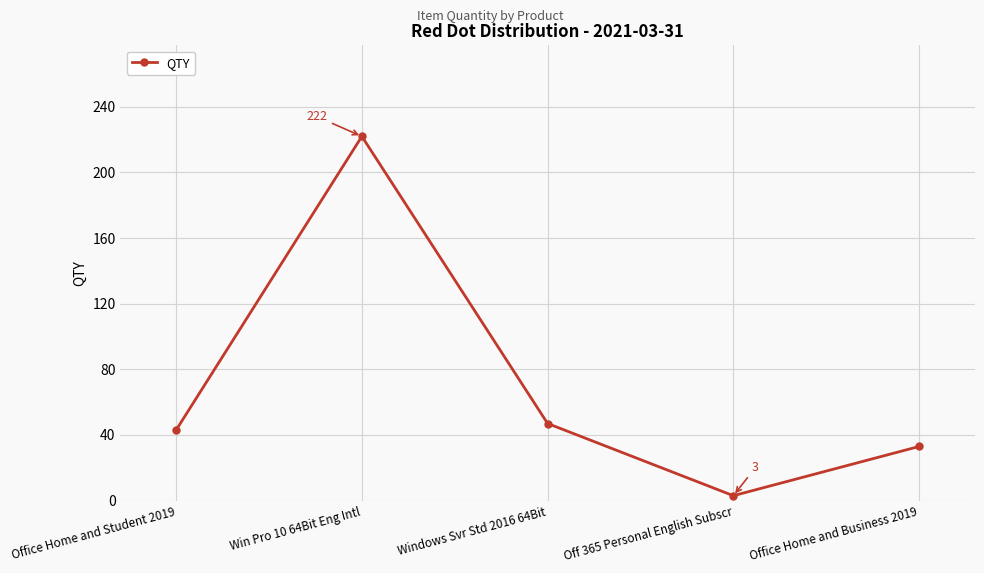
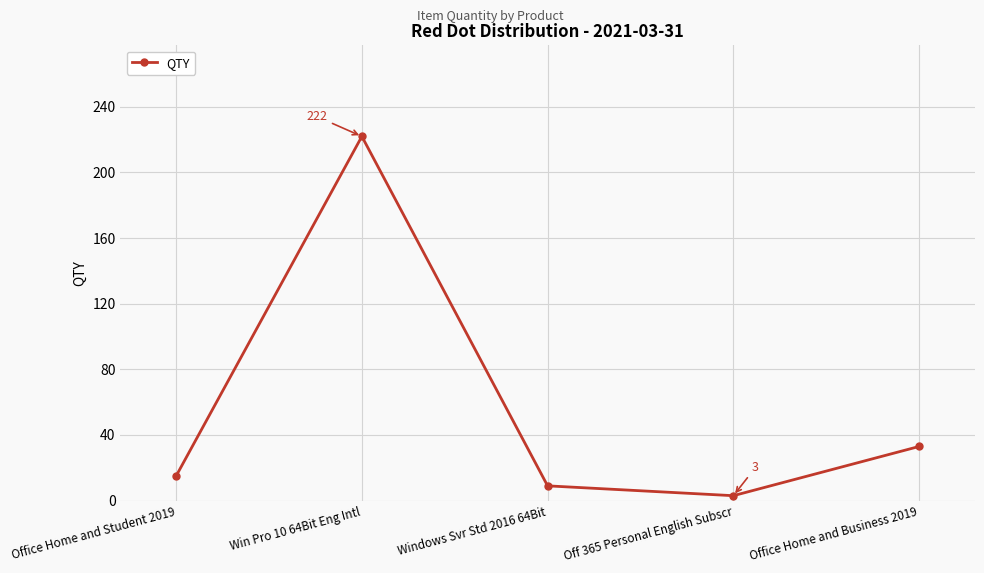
Office Home and Student 2019: 43 -> 15
Windows Svr Std 2016 64Bit: 47 -> 9
